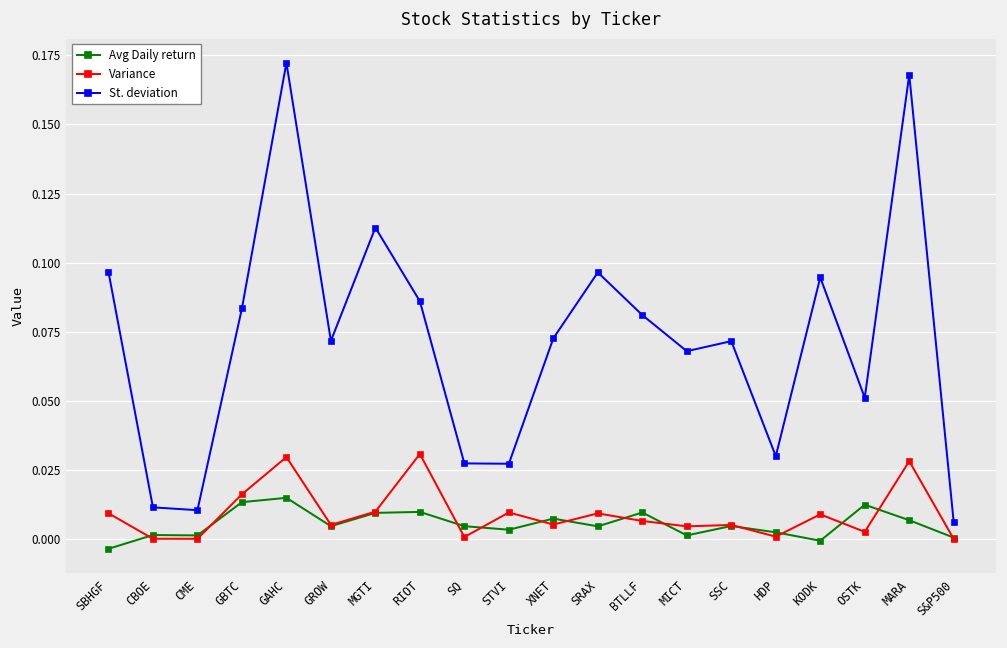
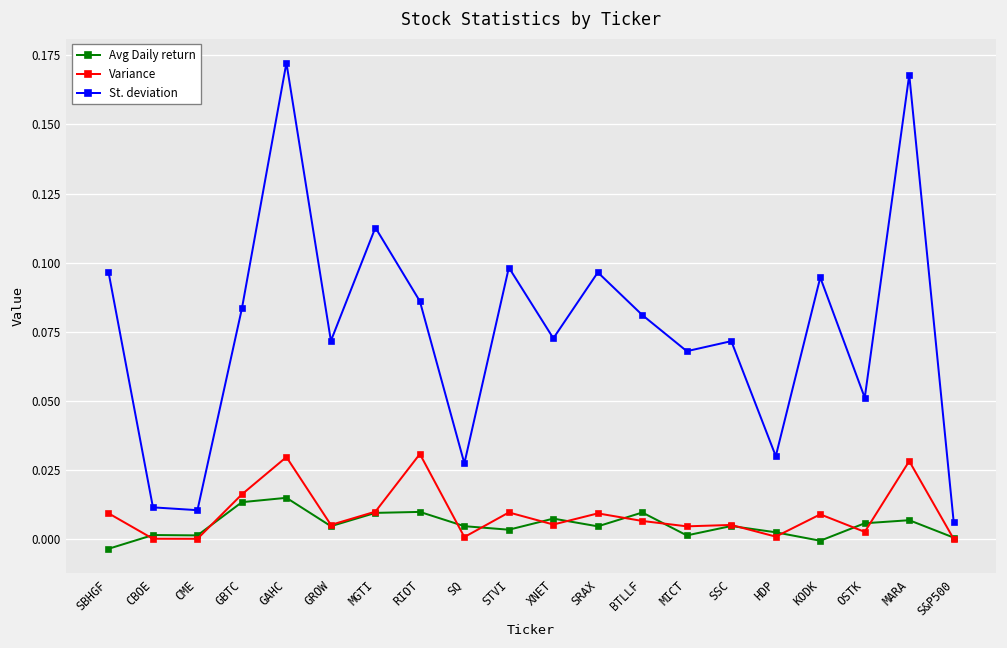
St. deviation, STVI: 0.027 -> 0.098
Avg Daily return, OSTK: 0.012 -> 0.006
